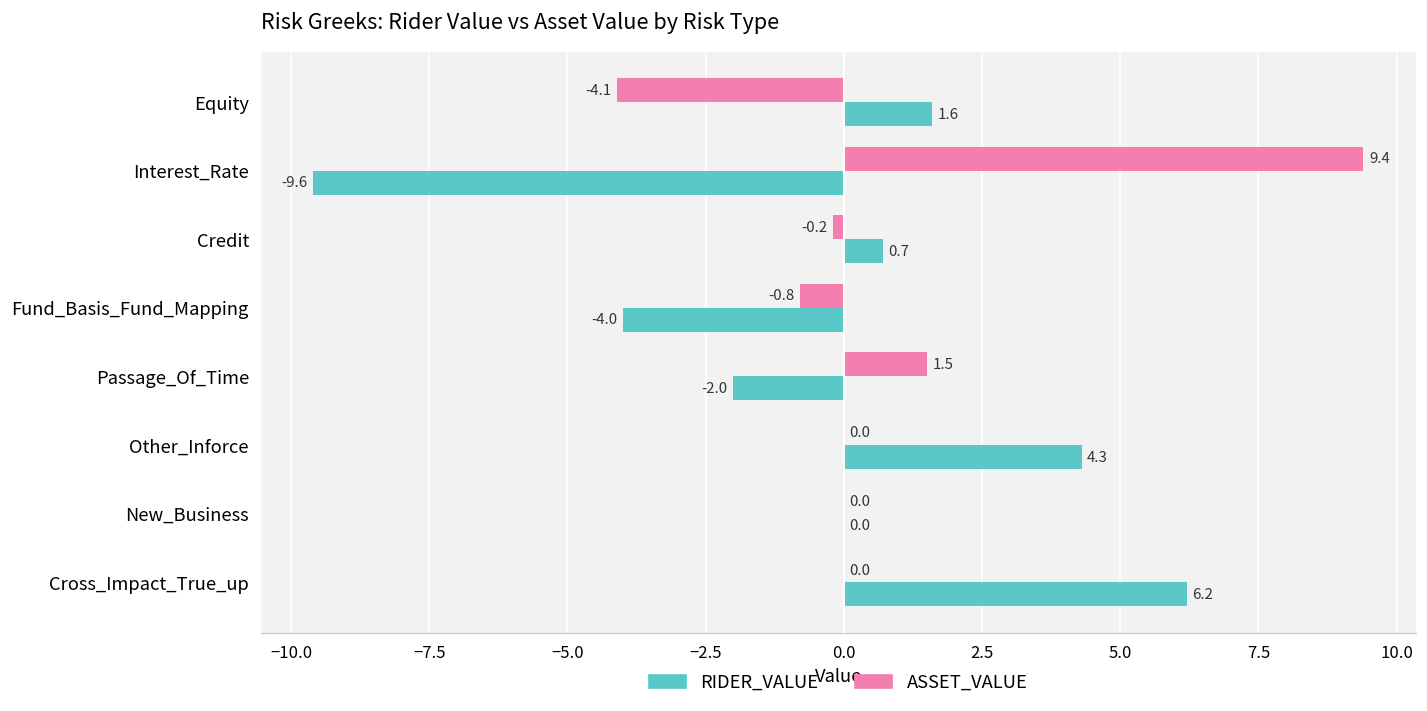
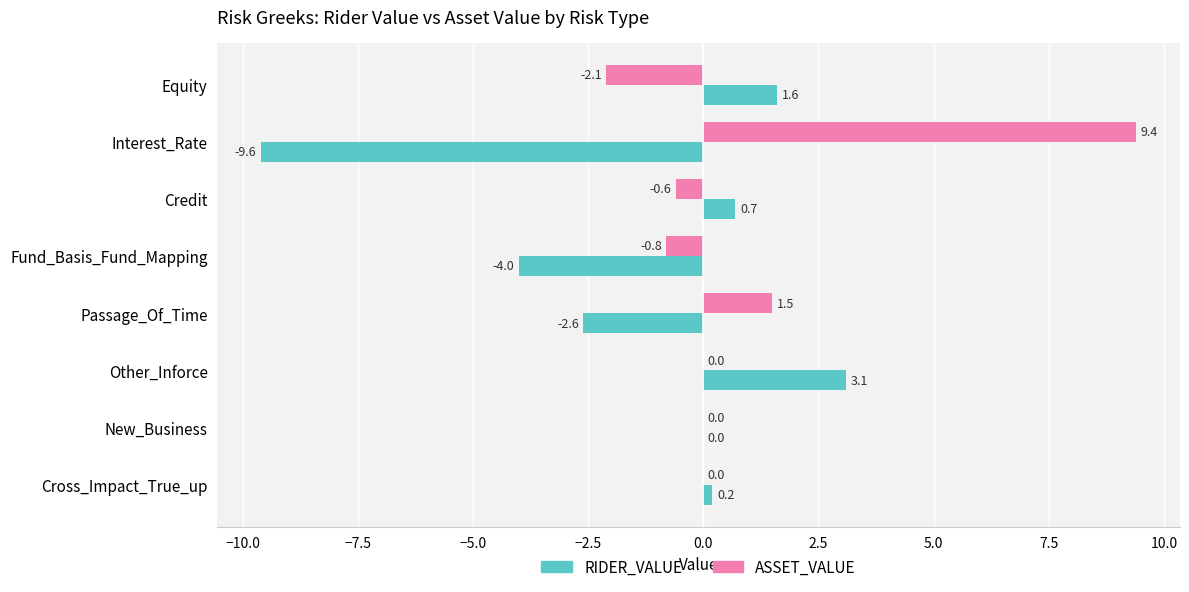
ASSET_VALUE, Equity: -4.1 -> -2.1
ASSET_VALUE, Credit: -0.2 -> -0.6
RIDER_VALUE, Passage_Of_Time: -2.0 -> -2.6
RIDER_VALUE, Other_Inforce: 4.3 -> 3.1
RIDER_VALUE, Cross_Impact_True_up: 6.2 -> 0.2
